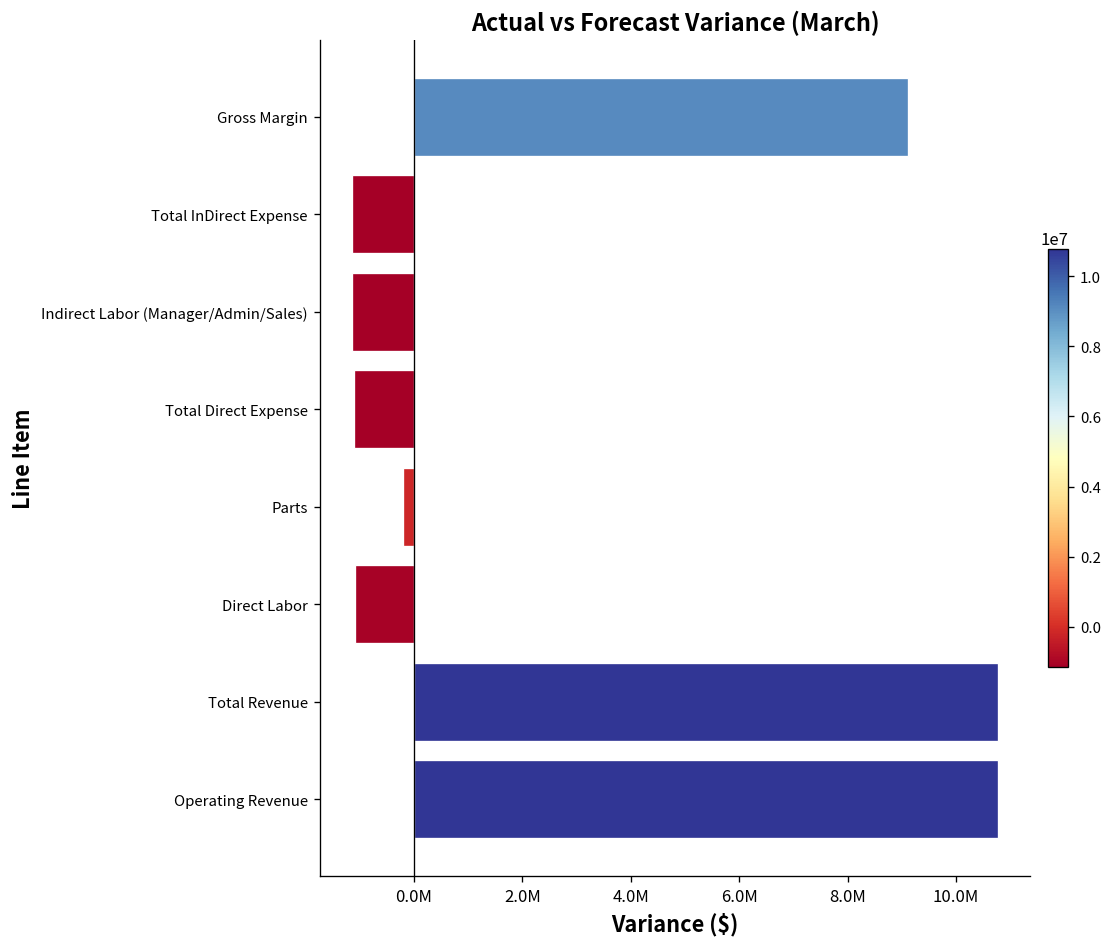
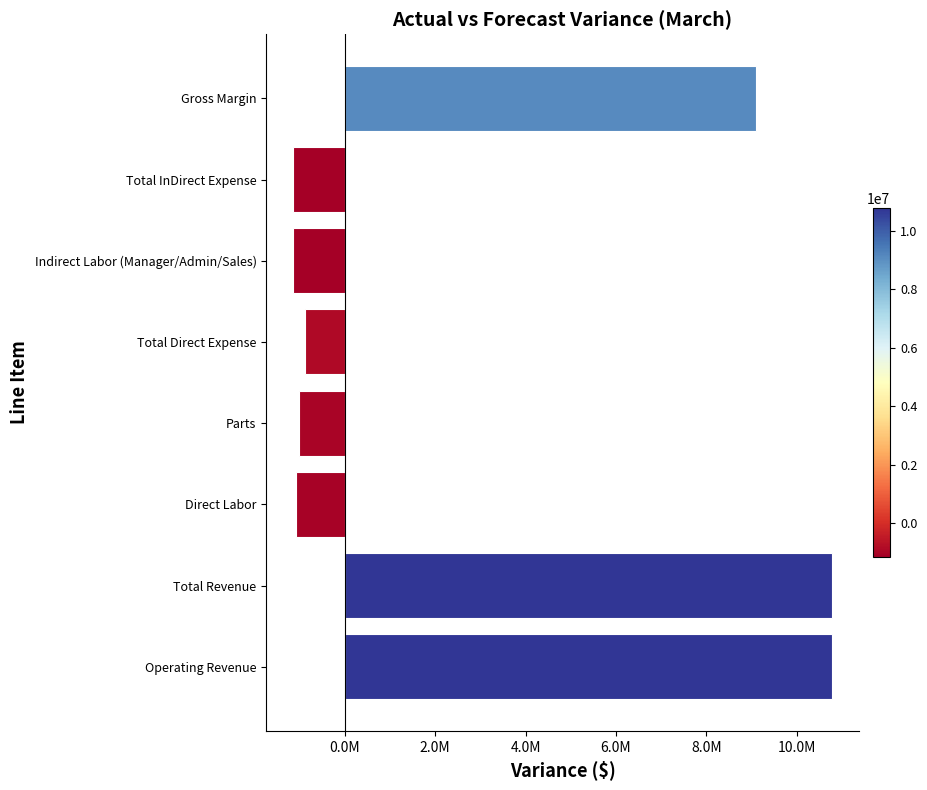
Total Direct Expense: -1100000 -> -900000
Parts: -200000 -> -1000000
